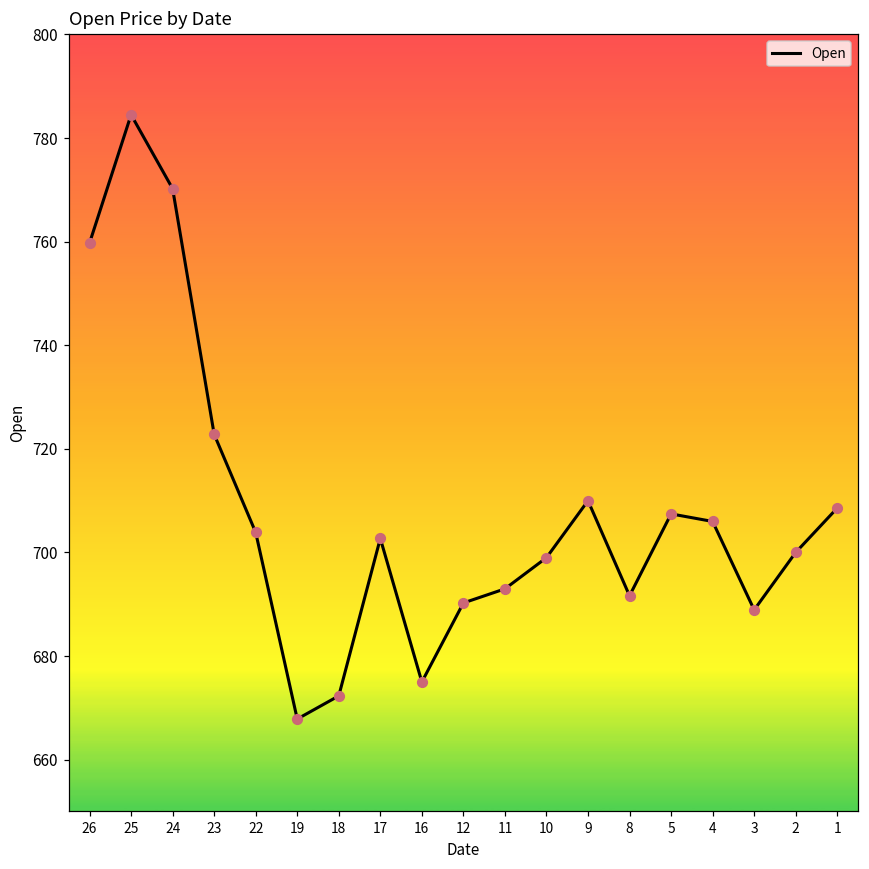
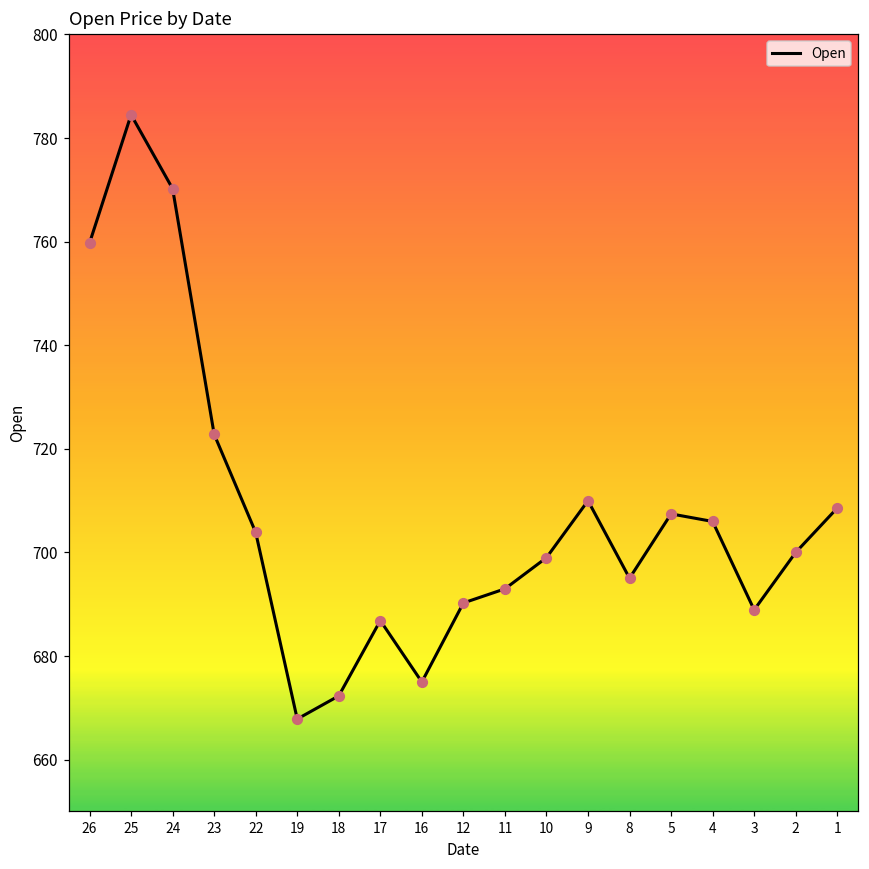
17: 703 -> 687
8: 692 -> 695
